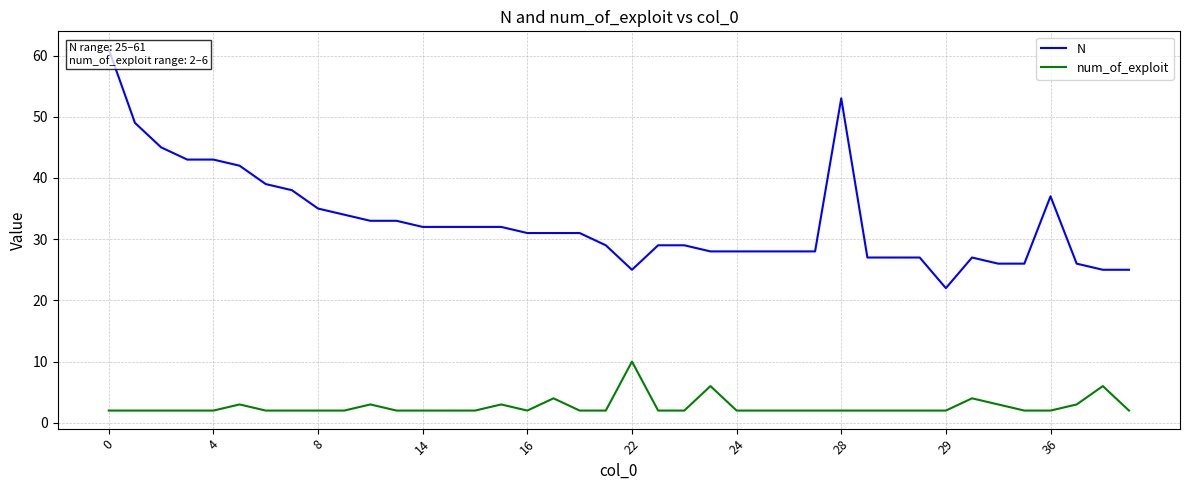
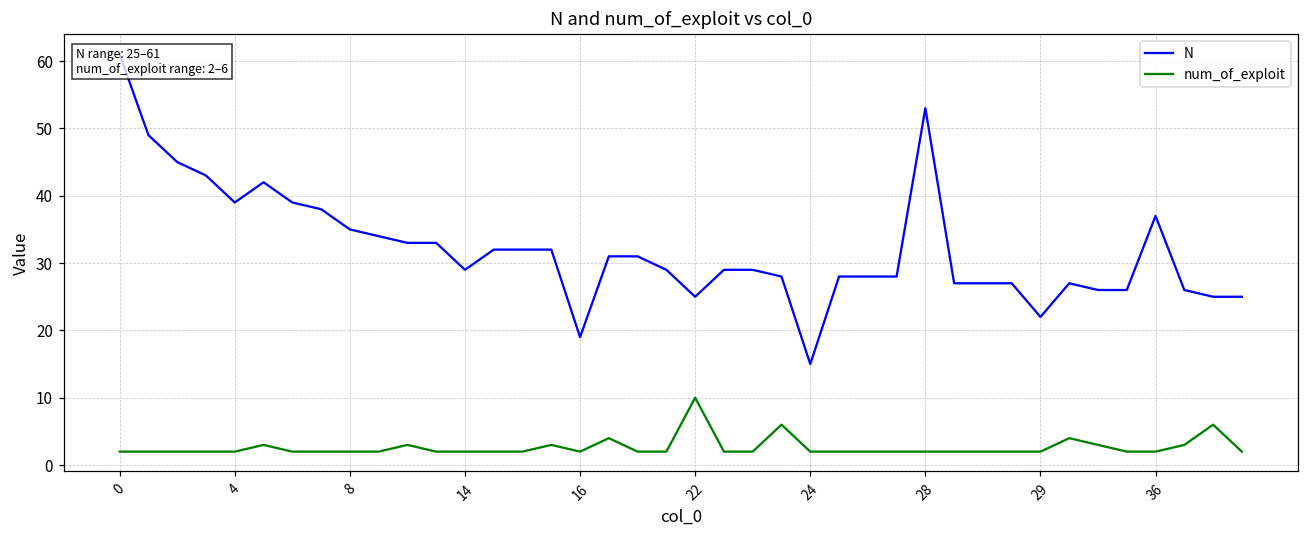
N, 4: 43 -> 39
N, 14: 32 -> 29
N, 16: 31 -> 19
N, 24: 28 -> 15
